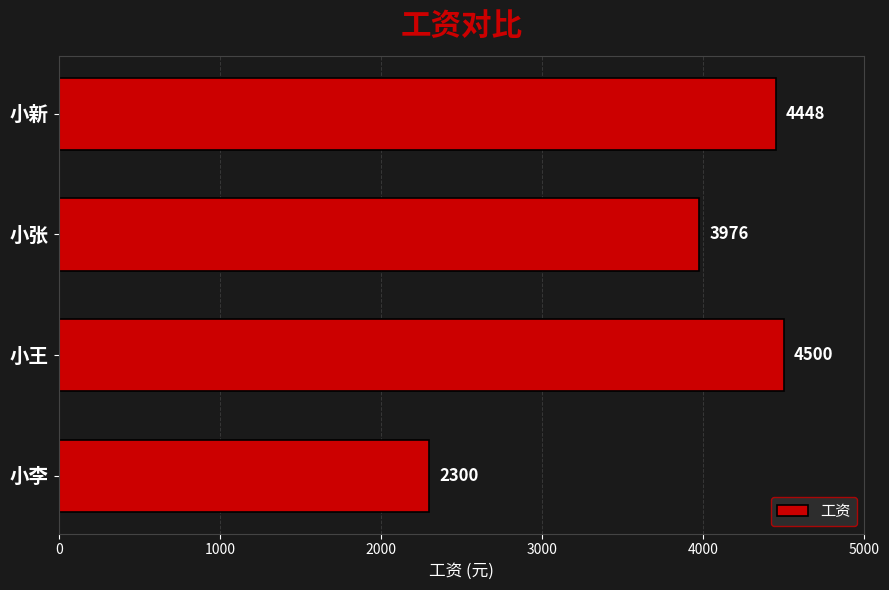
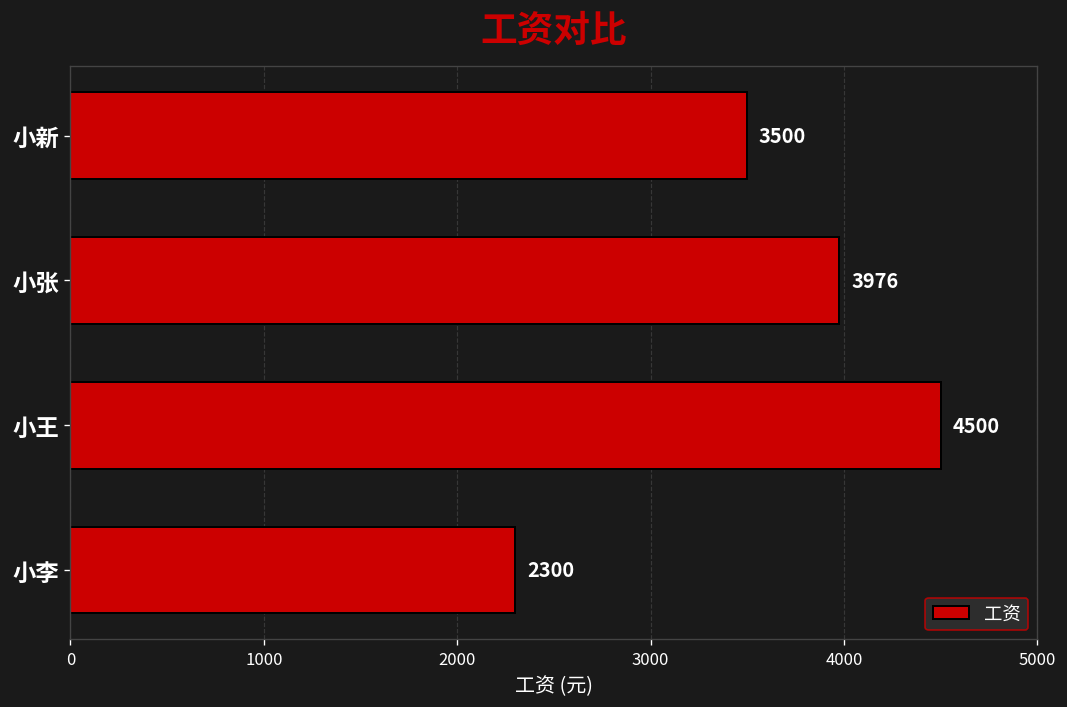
小新: 4448 -> 3500
